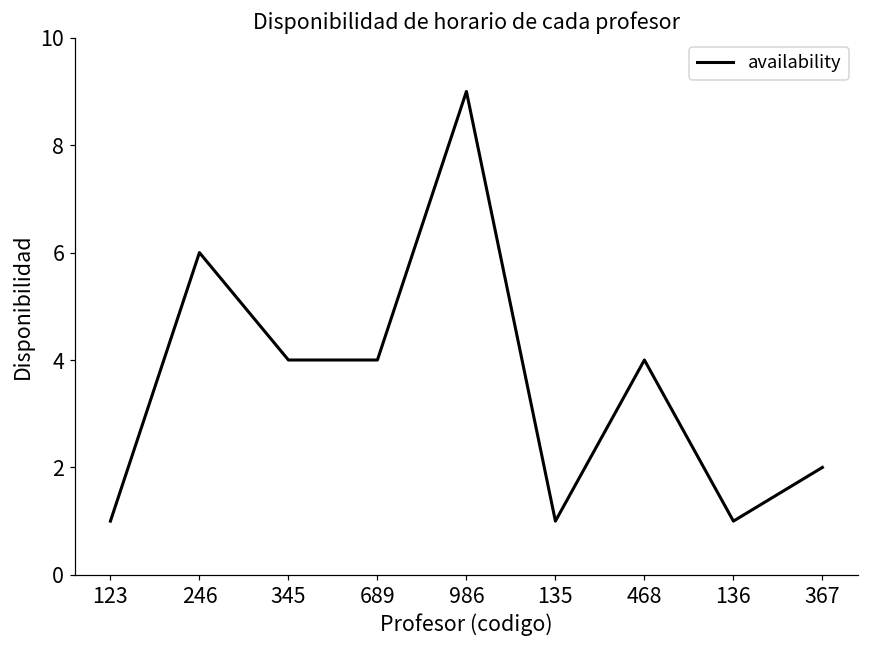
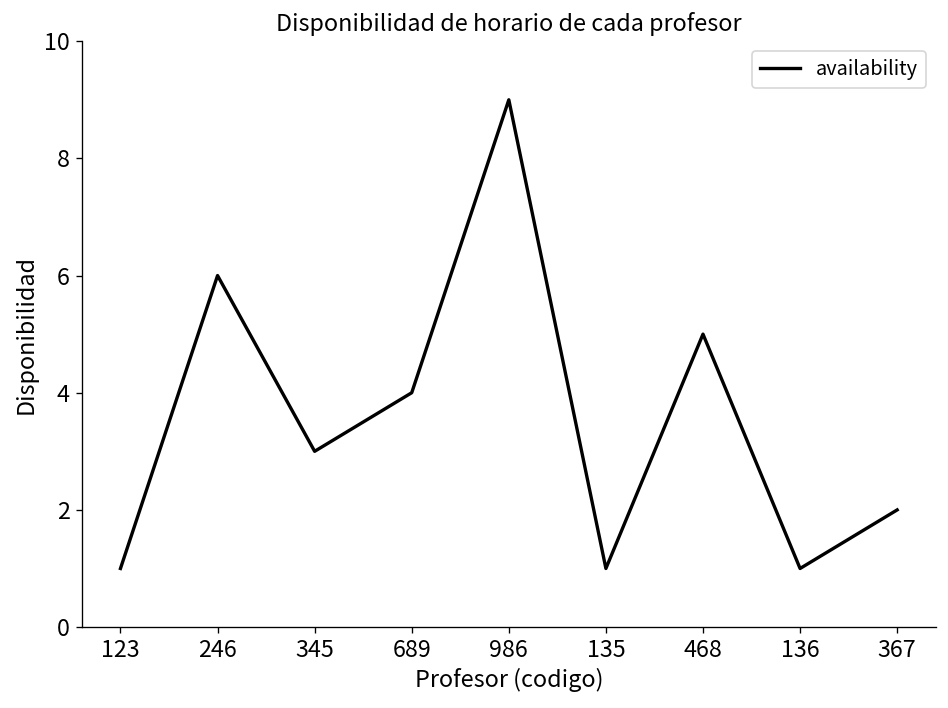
345: 4 -> 3
468: 4 -> 5
